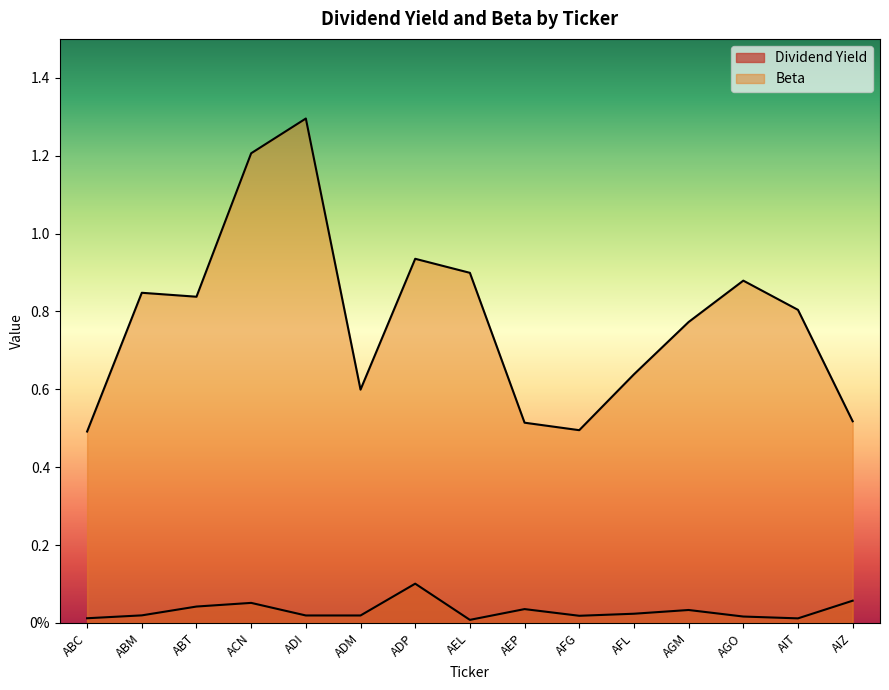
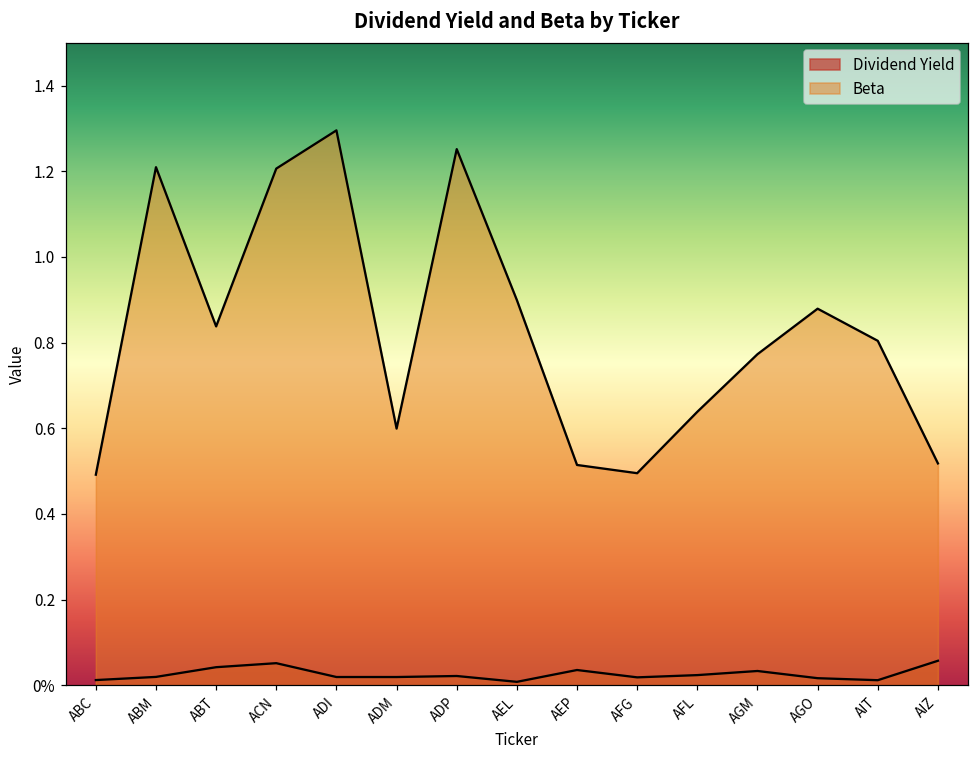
Beta, ABM: 0.85 -> 1.21
Dividend Yield, ADP: 0.10 -> 0.02
Beta, ADP: 0.94 -> 1.25
